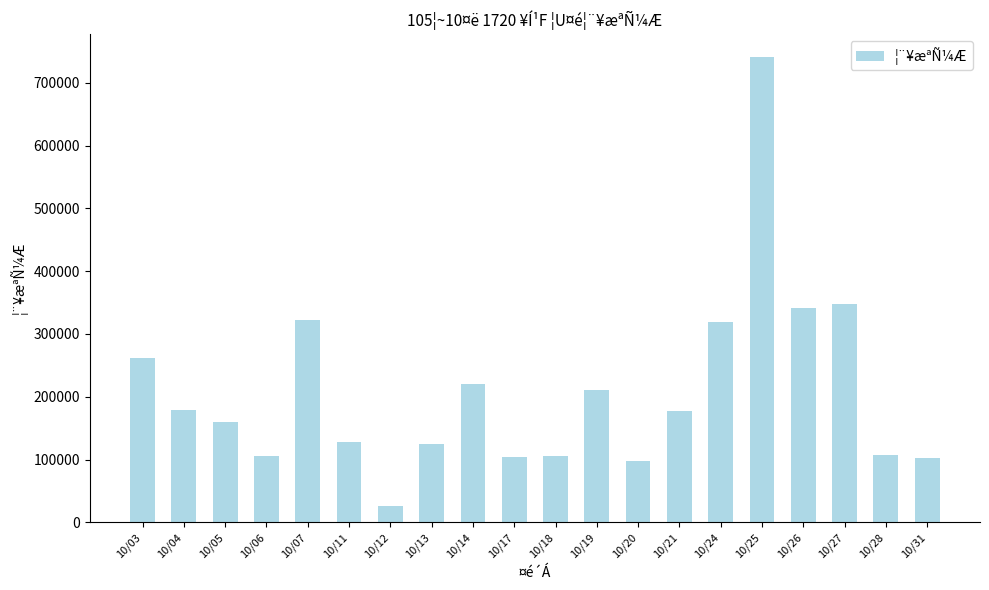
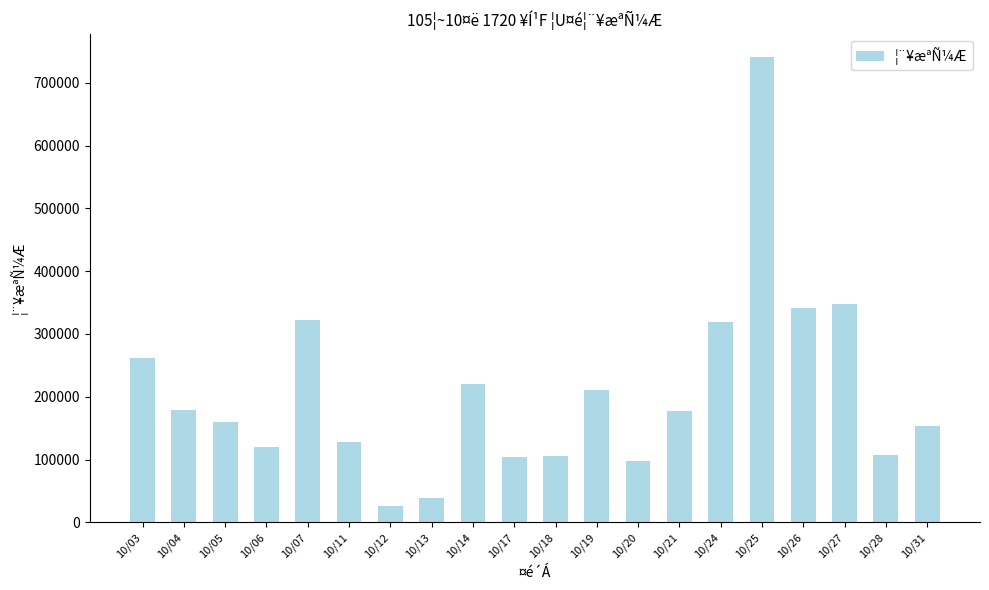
10/06: 110000 -> 120000
10/13: 120000 -> 40000
10/31: 100000 -> 150000
